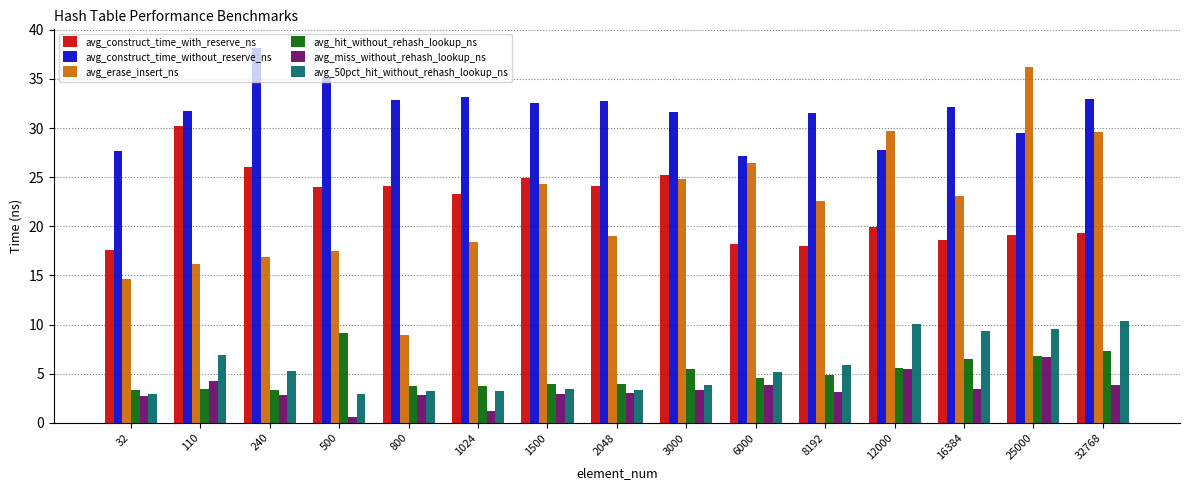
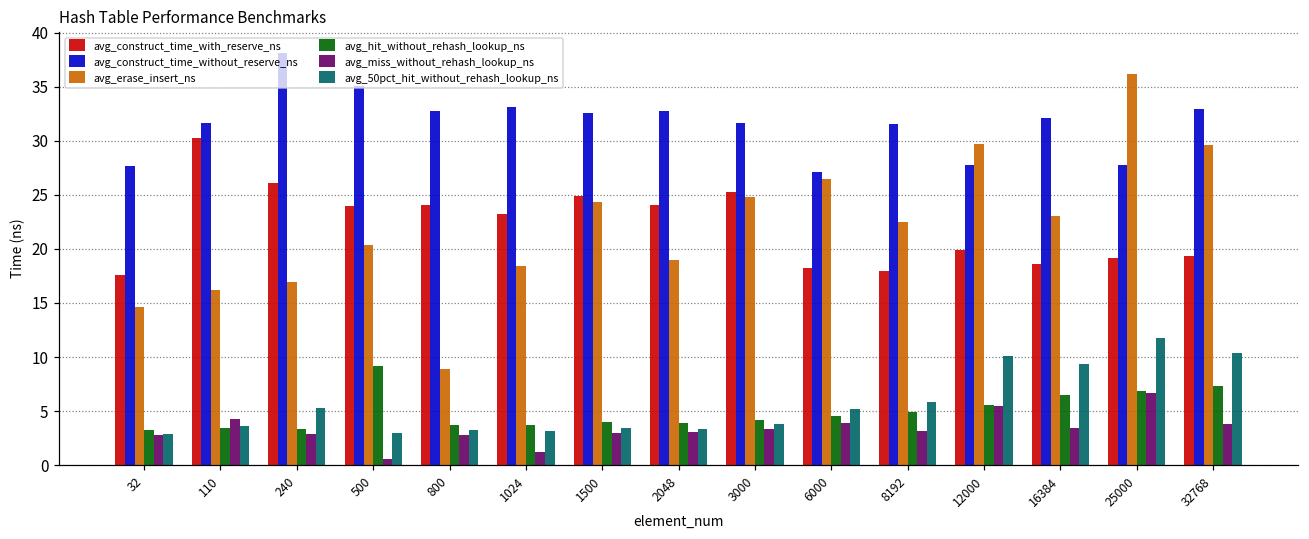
avg_50pct_hit_without_rehash_lookup_ns, 110: 7 -> 4
avg_erase_insert_ns, 500: 17 -> 20
avg_hit_without_rehash_lookup_ns, 3000: 5 -> 4
avg_construct_time_without_reserve_ns, 25000: 29 -> 28
avg_50pct_hit_without_rehash_lookup_ns, 25000: 10 -> 12
